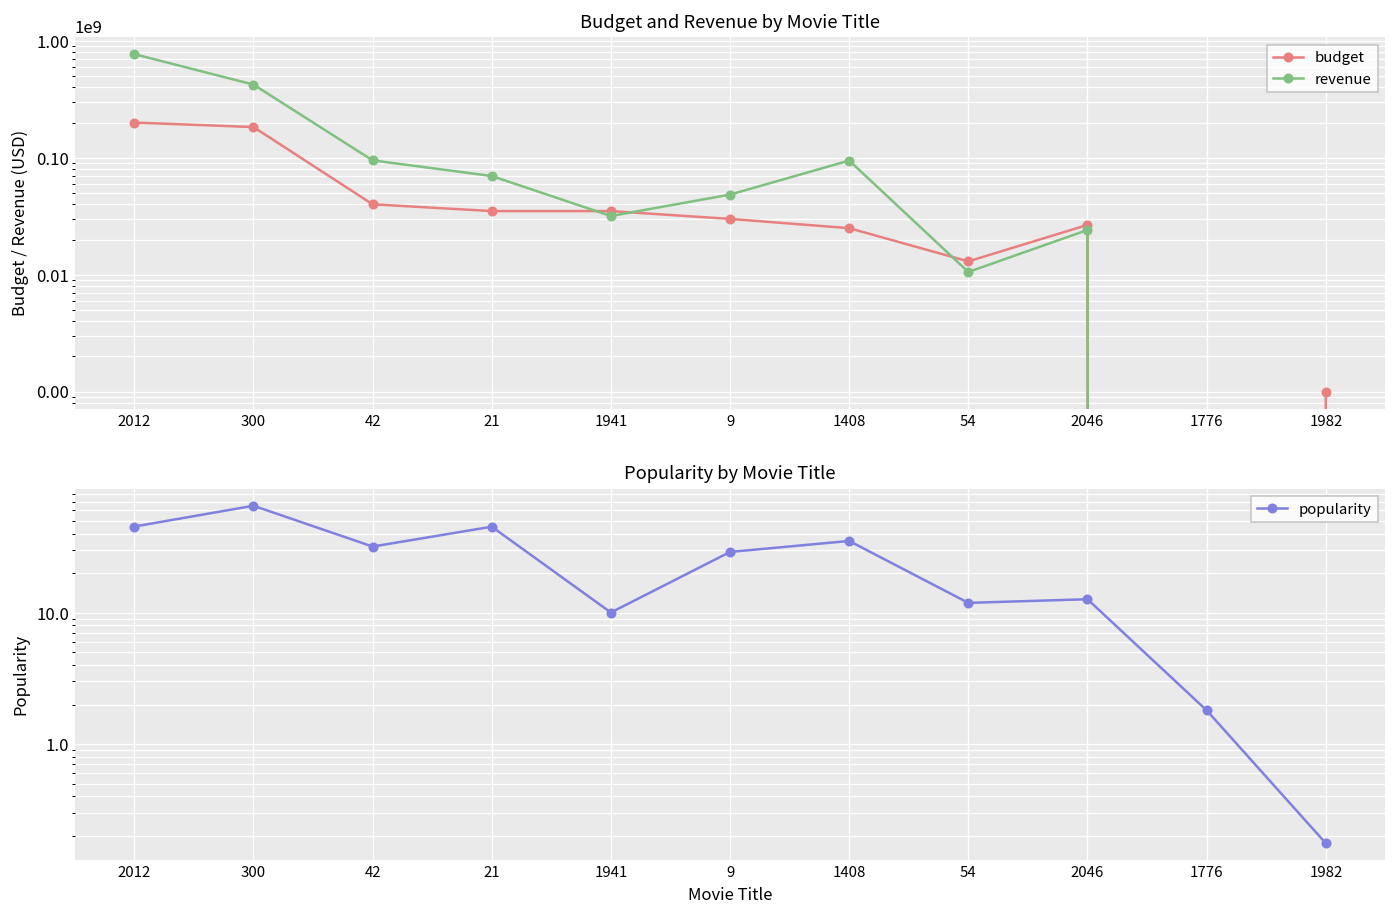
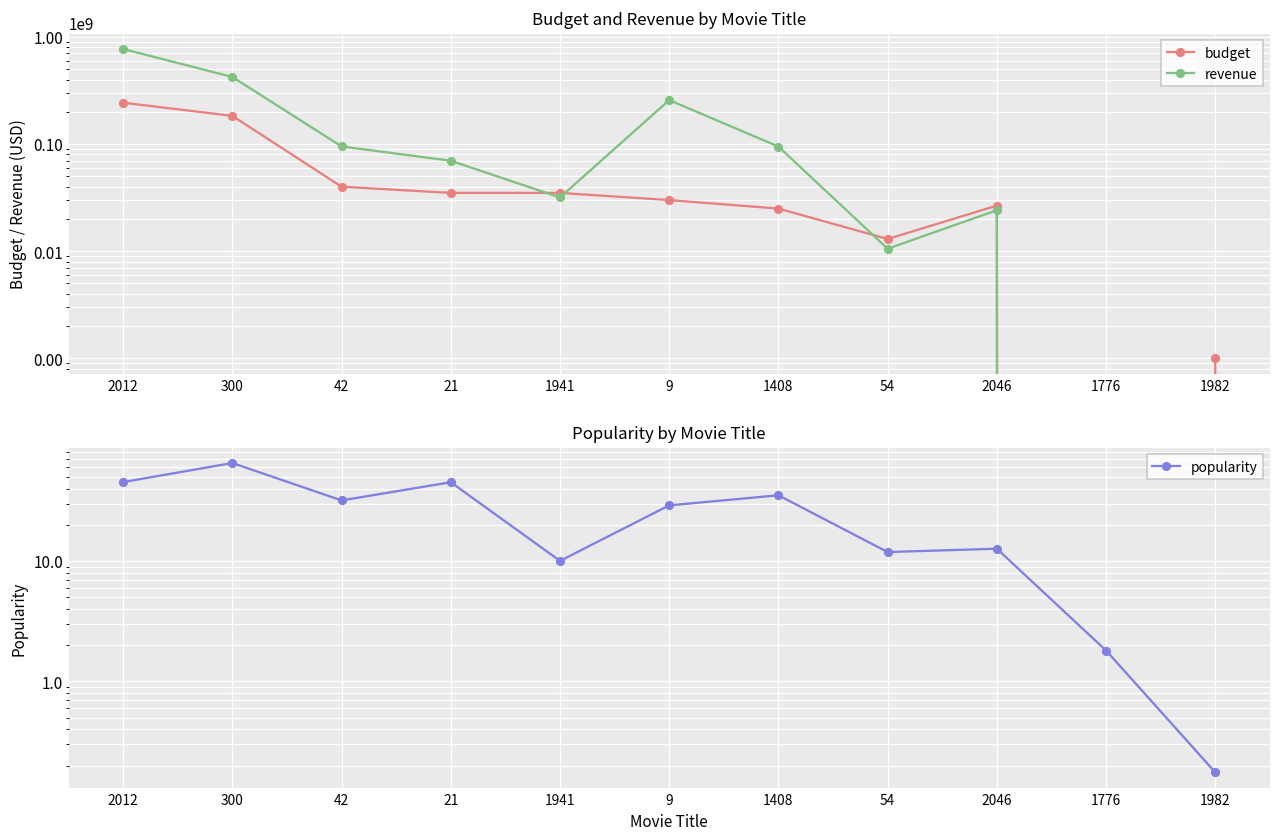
Budget and Revenue by Movie Title, budget, 2012: 200000000 -> 240000000
Budget and Revenue by Movie Title, revenue, 9: 50000000 -> 260000000
